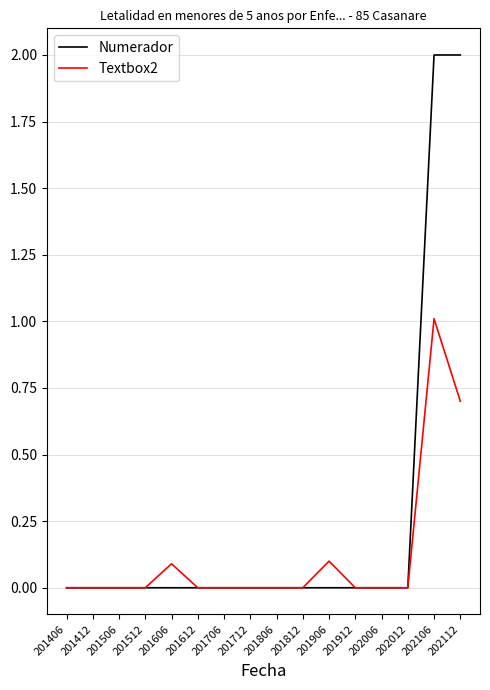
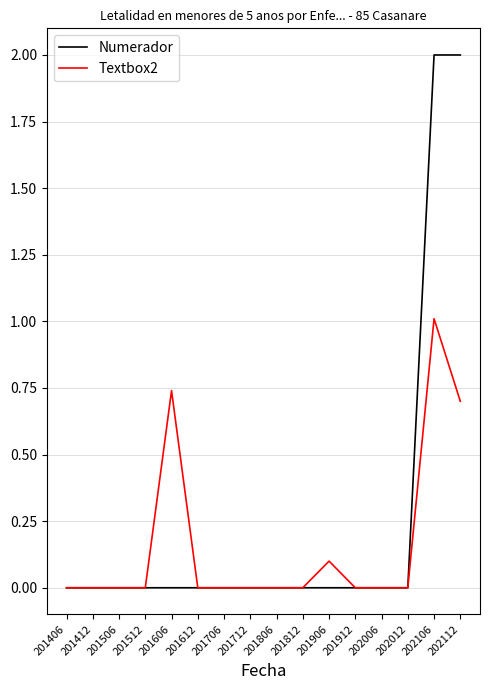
Textbox2, 201606: 0.09 -> 0.74
